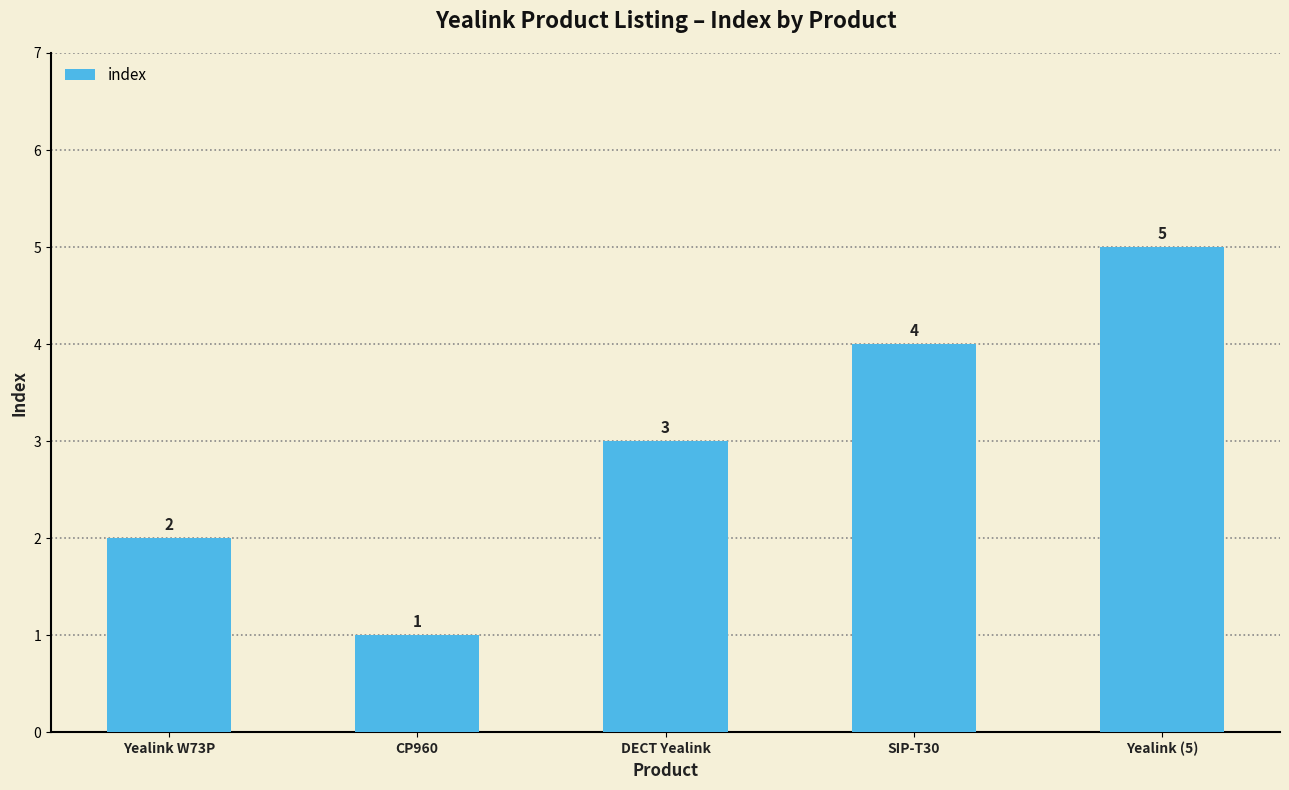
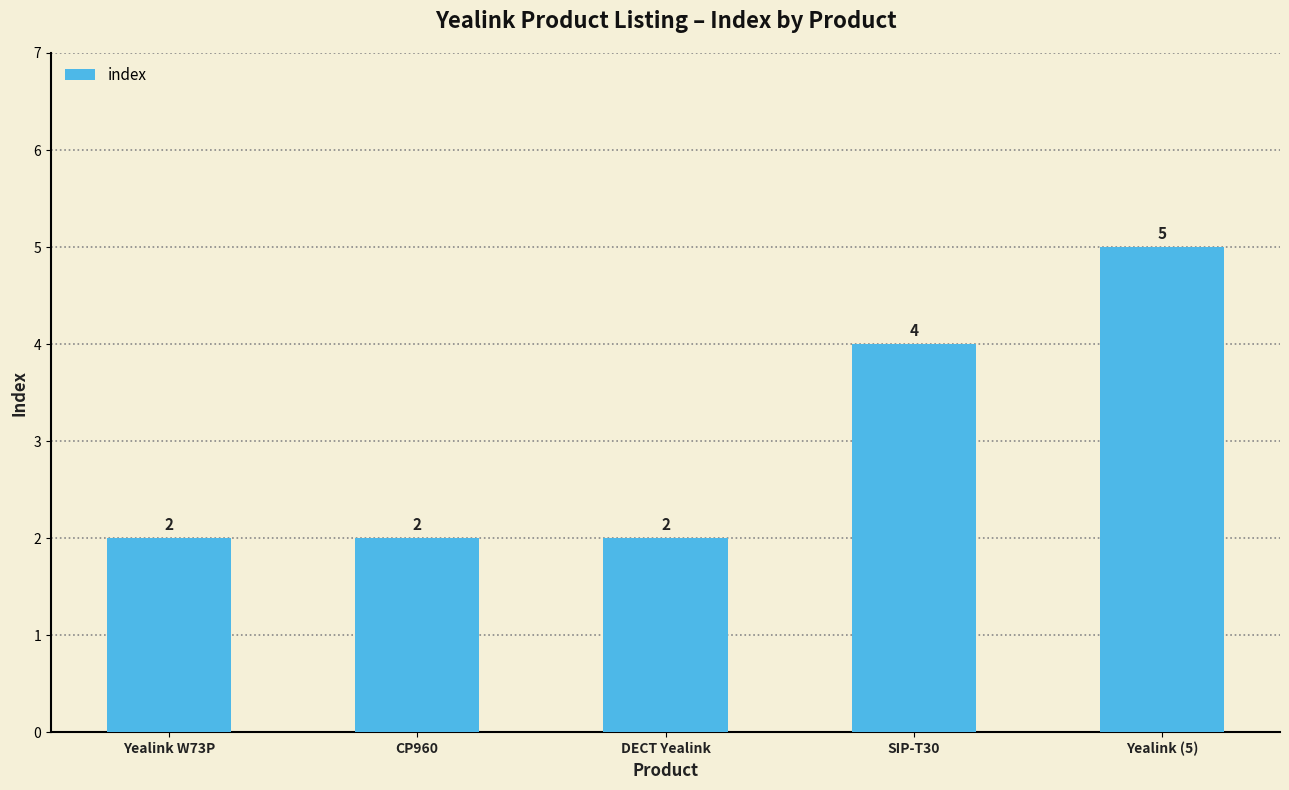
CP960: 1 -> 2
DECT Yealink: 3 -> 2
